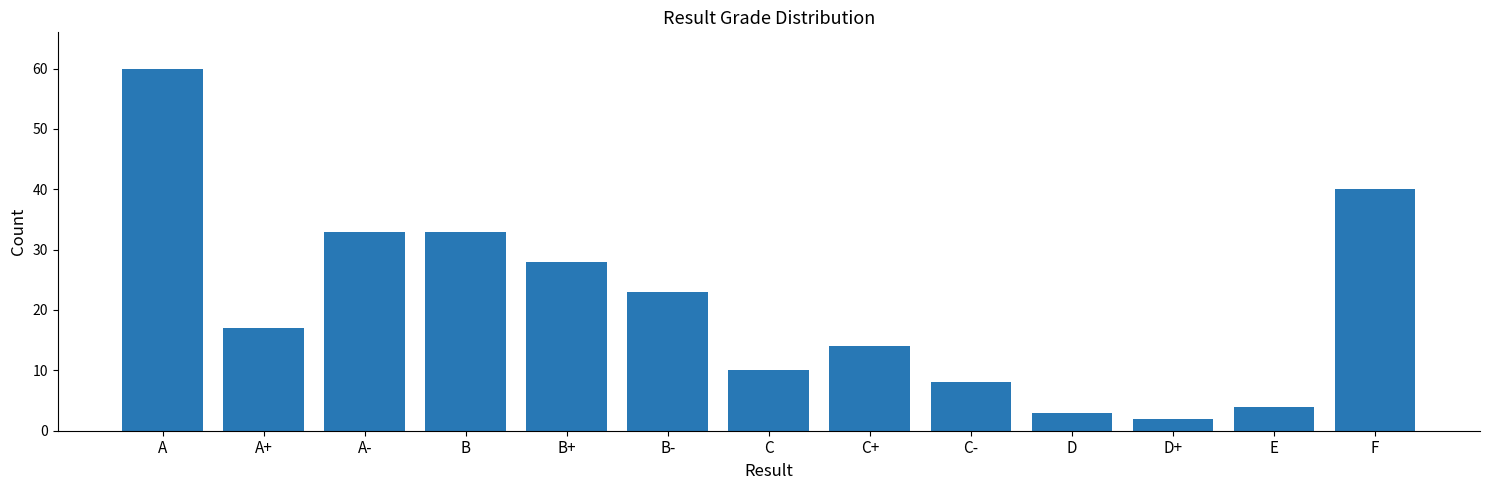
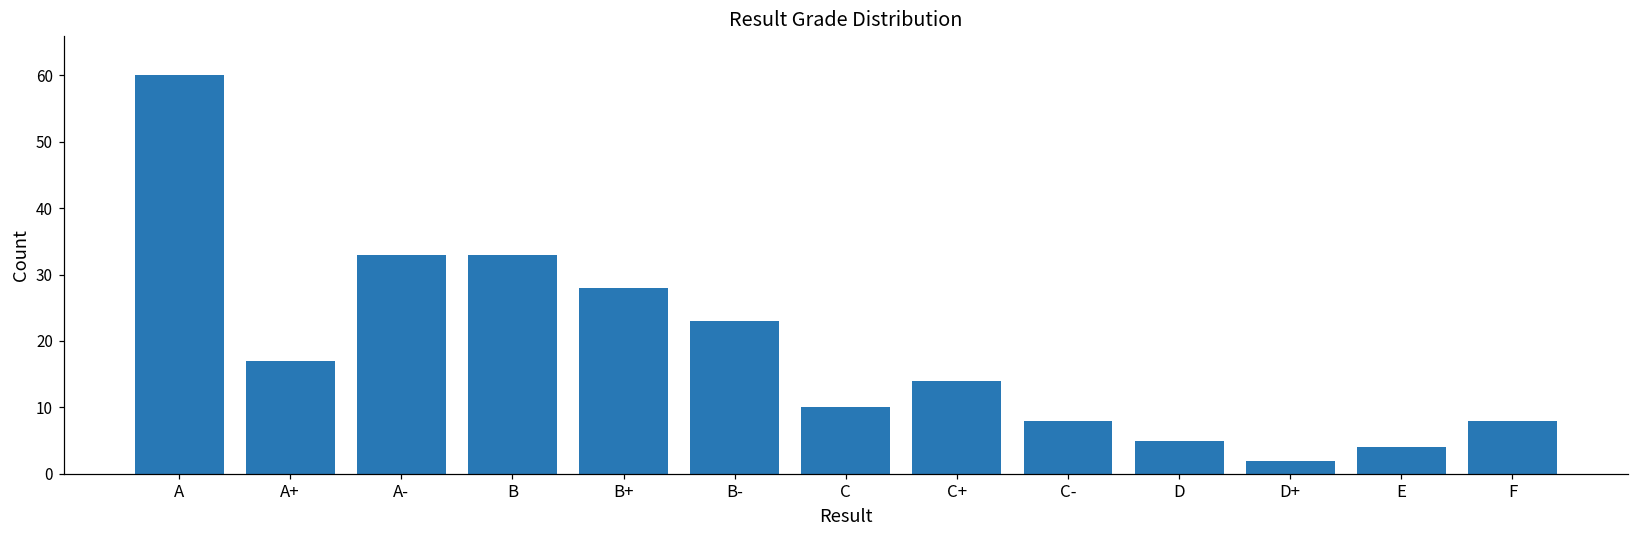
D: 3 -> 5
F: 40 -> 8
